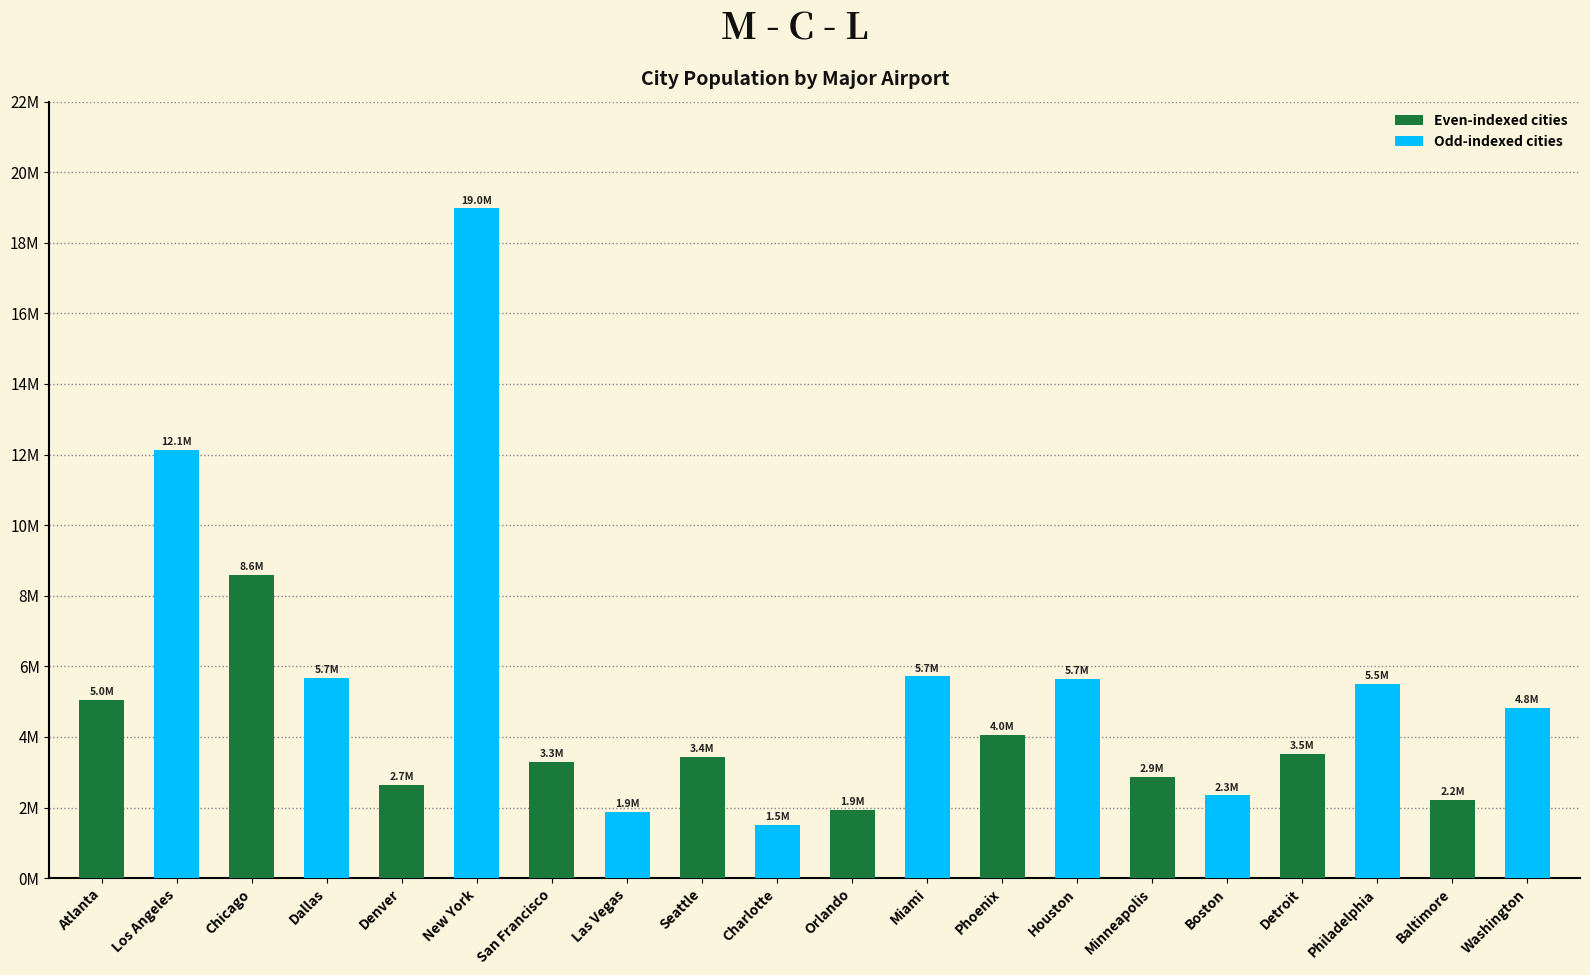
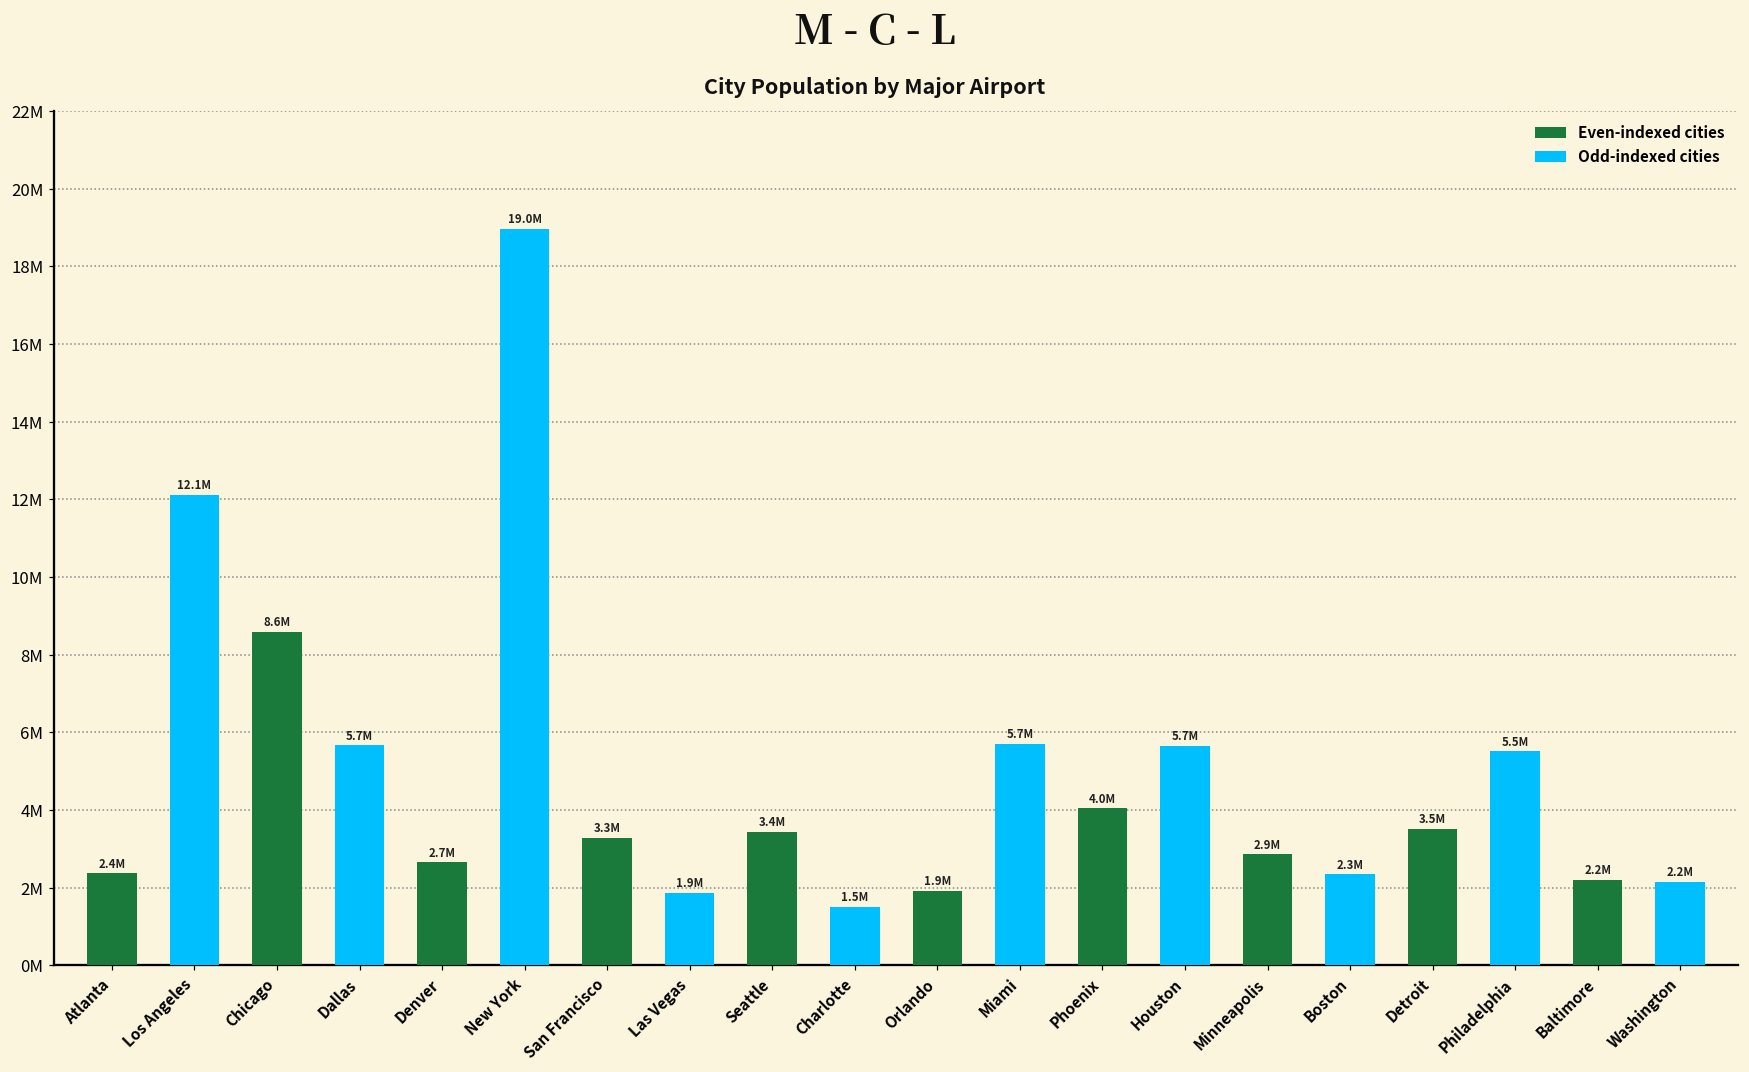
Atlanta: 5.0M -> 2.4M
Washington: 4.8M -> 2.2M
